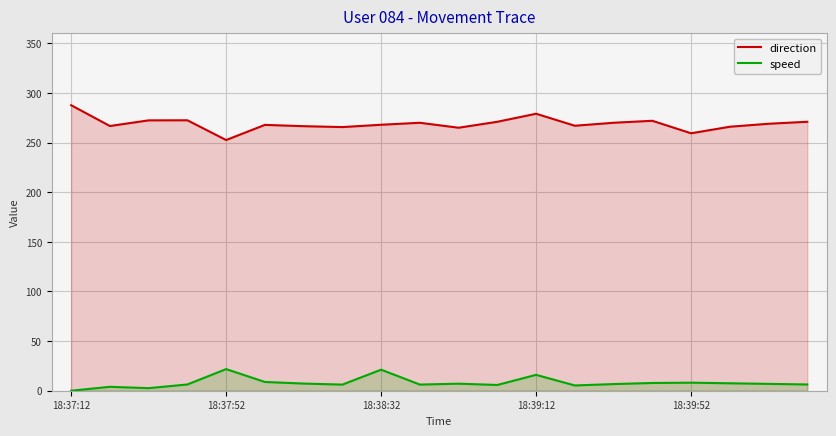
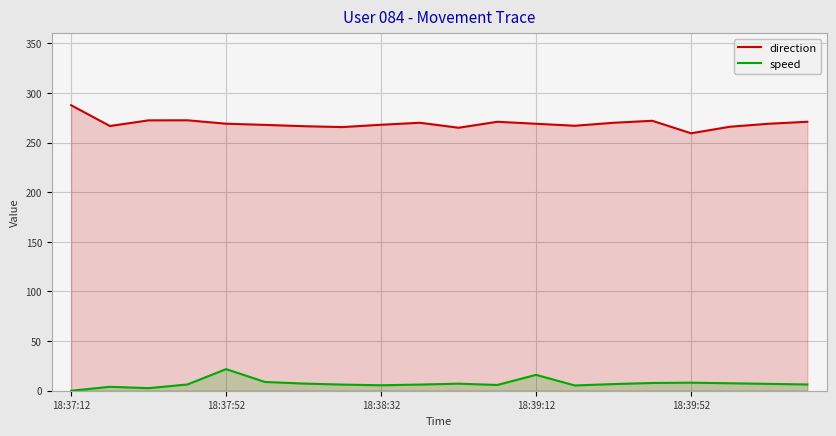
direction, 18:37:52: 250 -> 270
speed, 18:38:32: 20 -> 10
direction, 18:39:12: 280 -> 270
